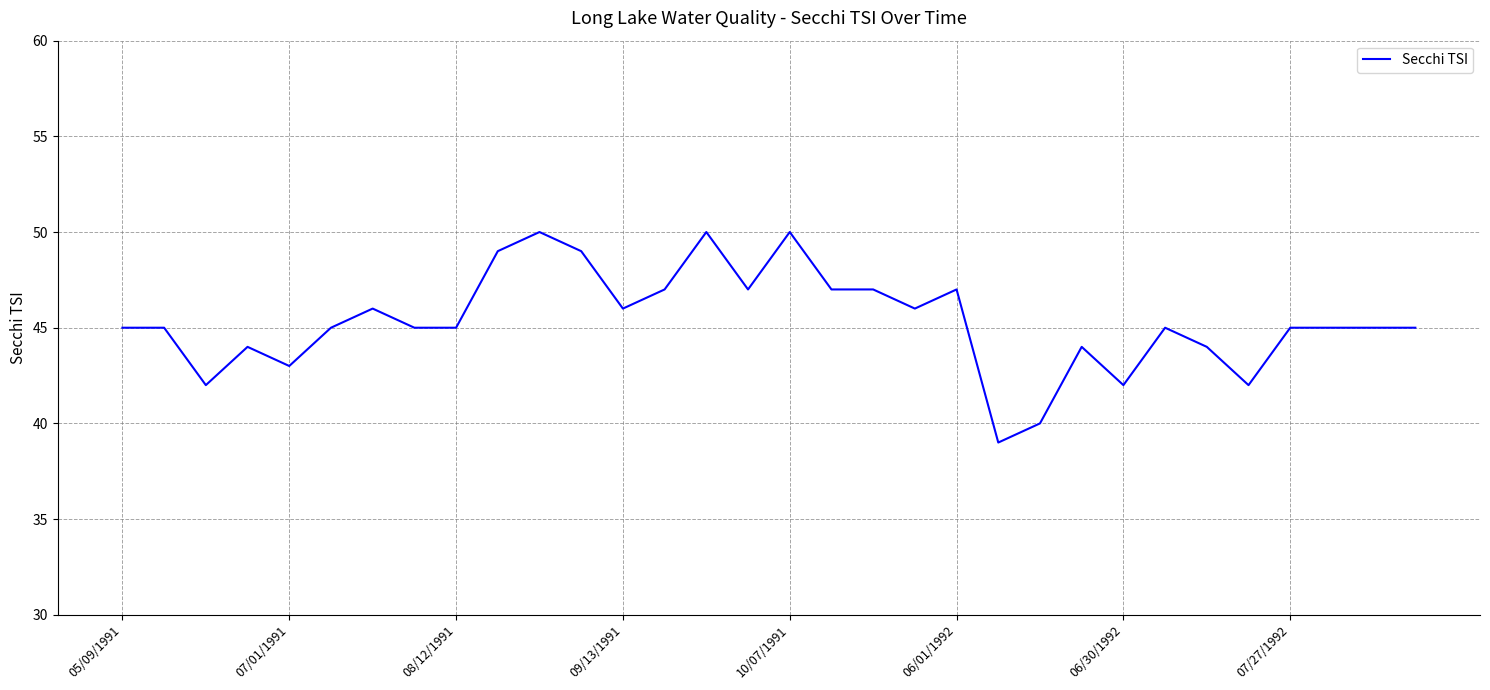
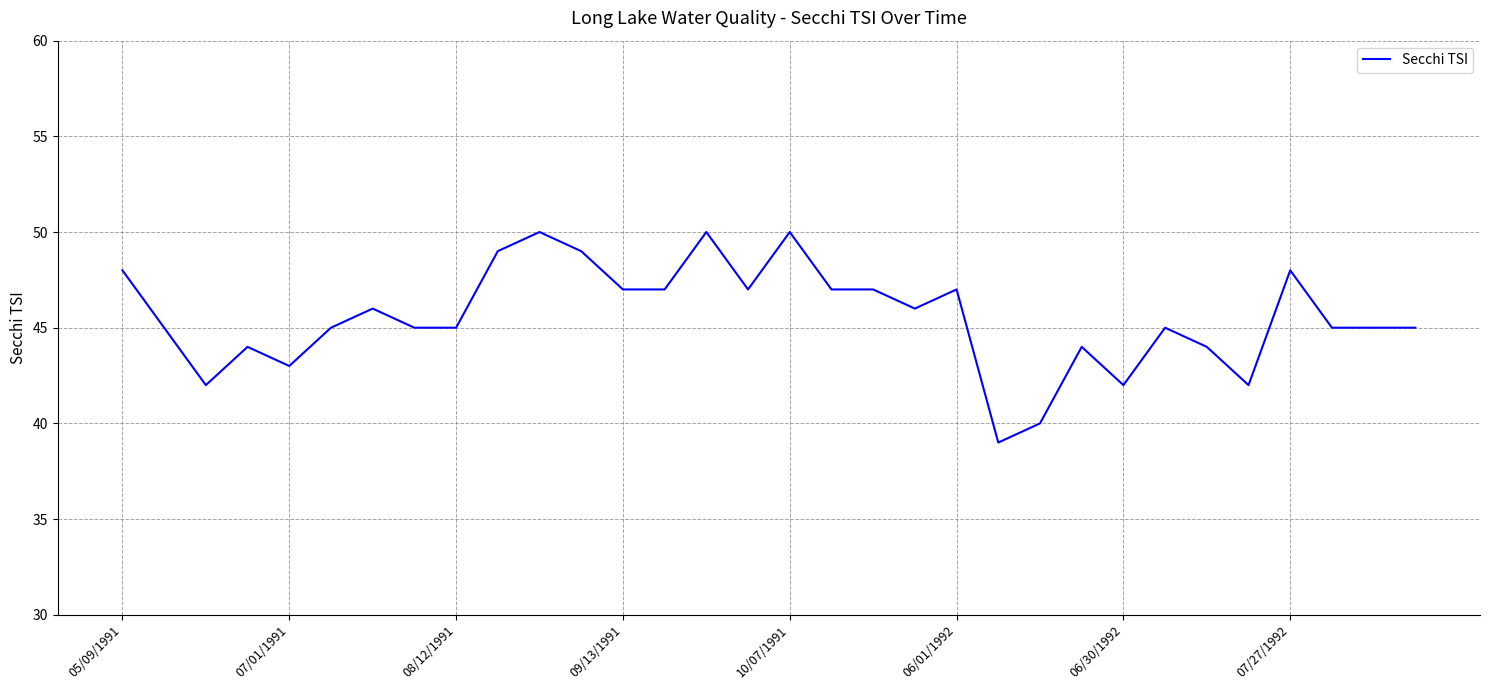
05/09/1991: 45 -> 48
09/13/1991: 46 -> 47
07/27/1992: 45 -> 48
